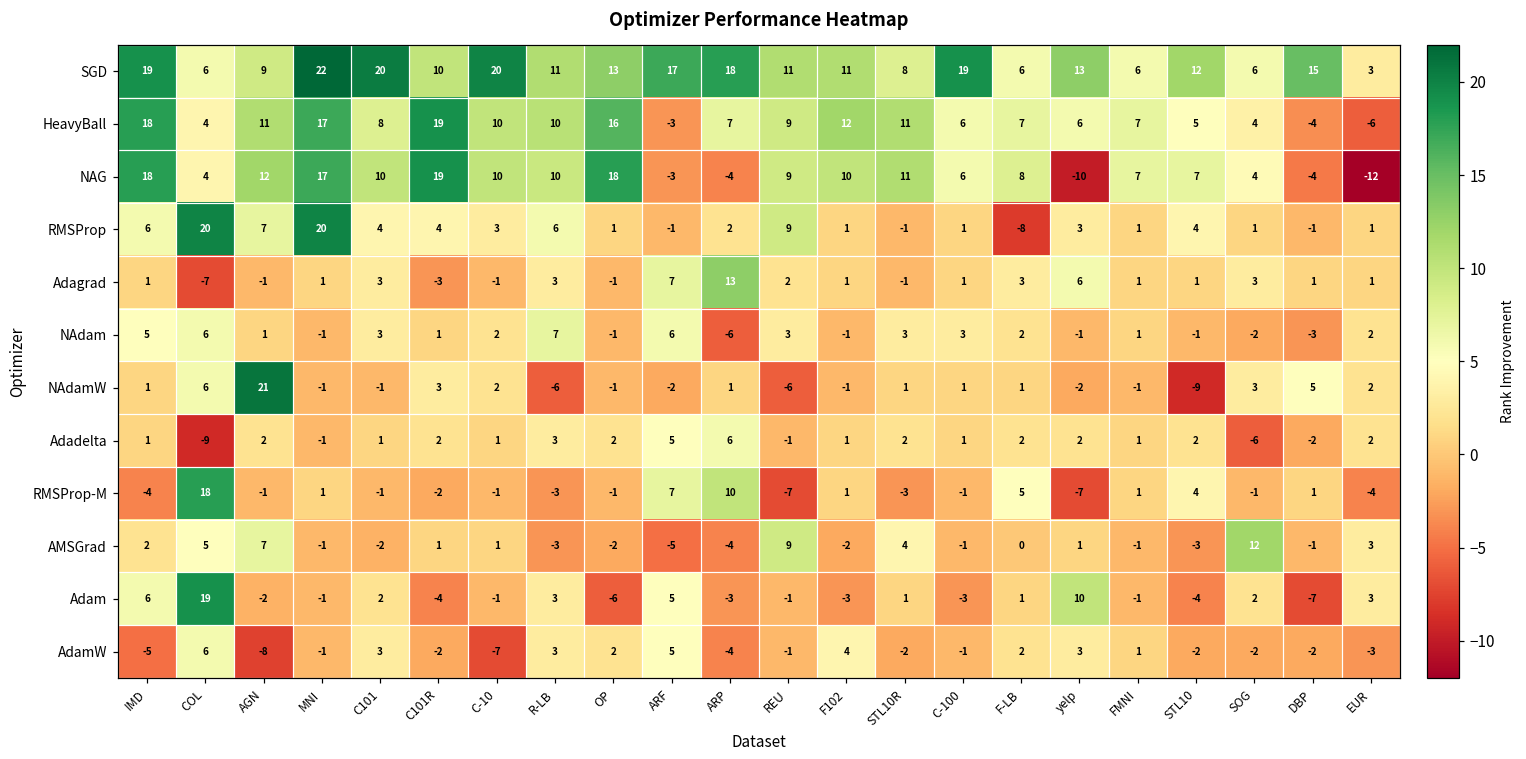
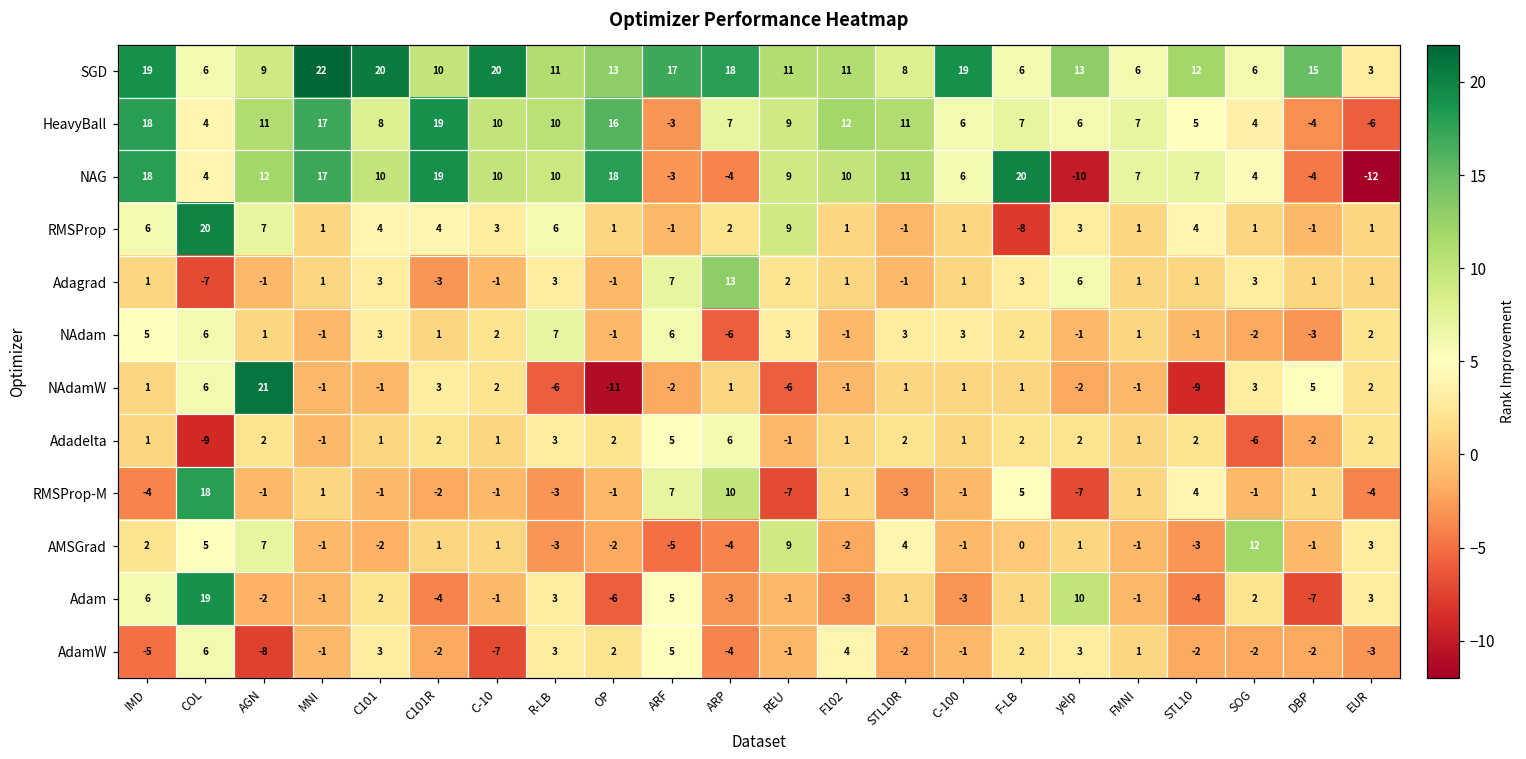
NAG, F-LB: 8 -> 20
RMSProp, MNI: 20 -> 1
NAdamW, OP: -1 -> -11
